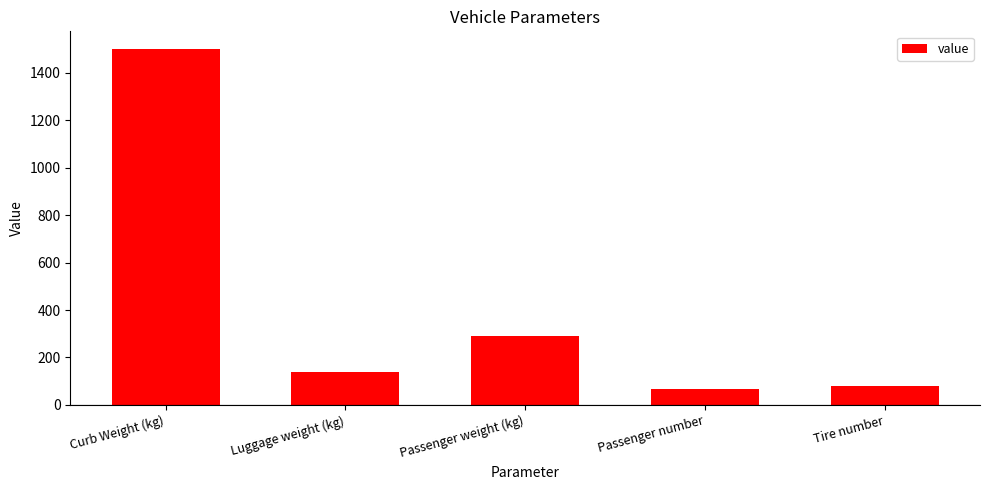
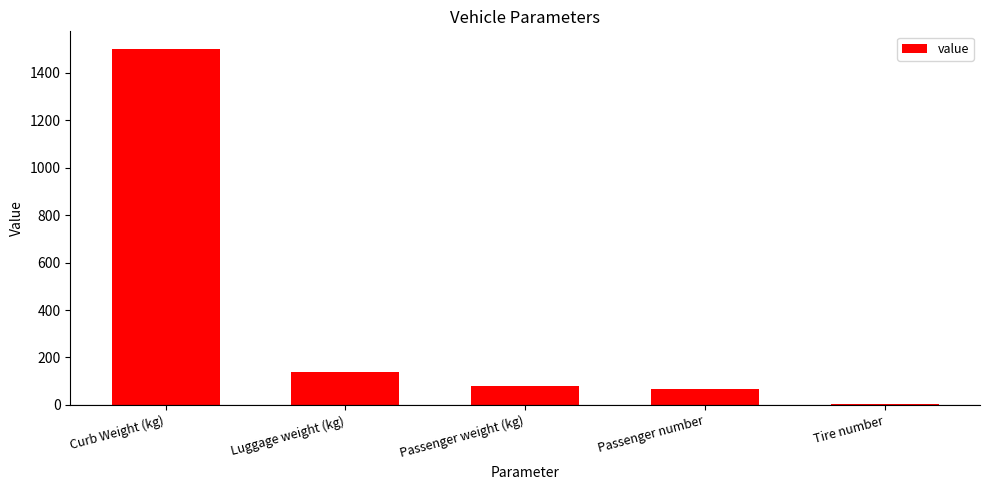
Passenger weight (kg): 290 -> 80
Tire number: 80 -> 0
